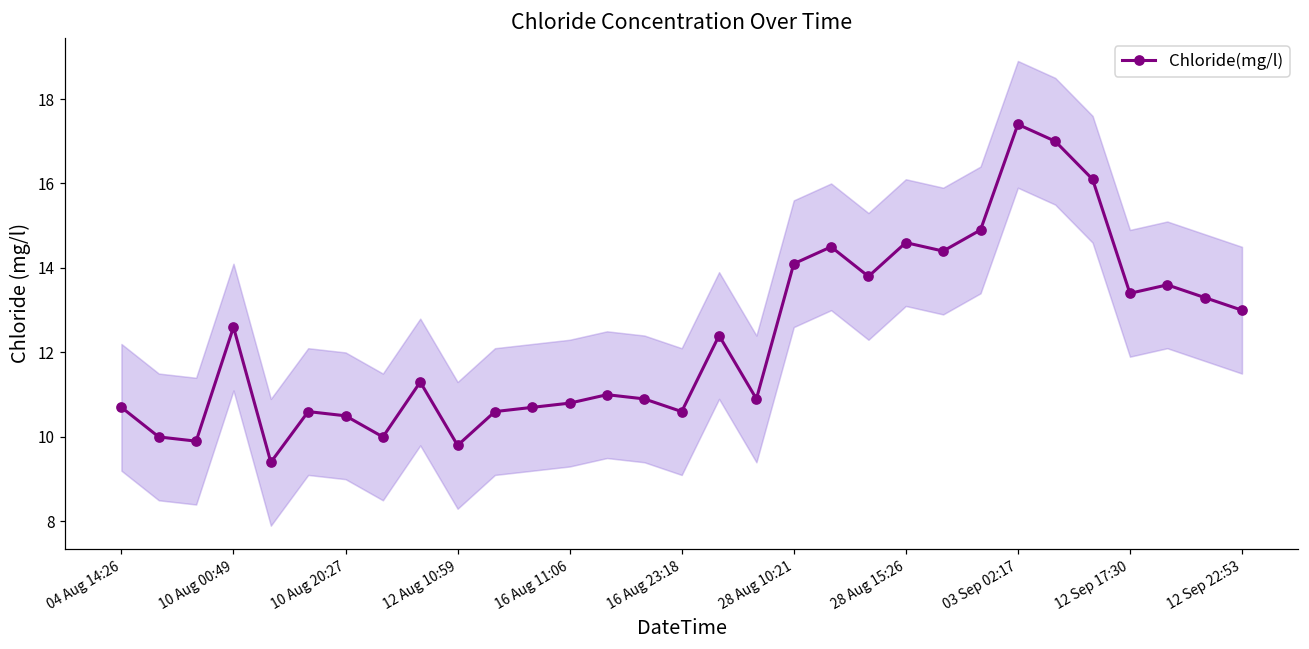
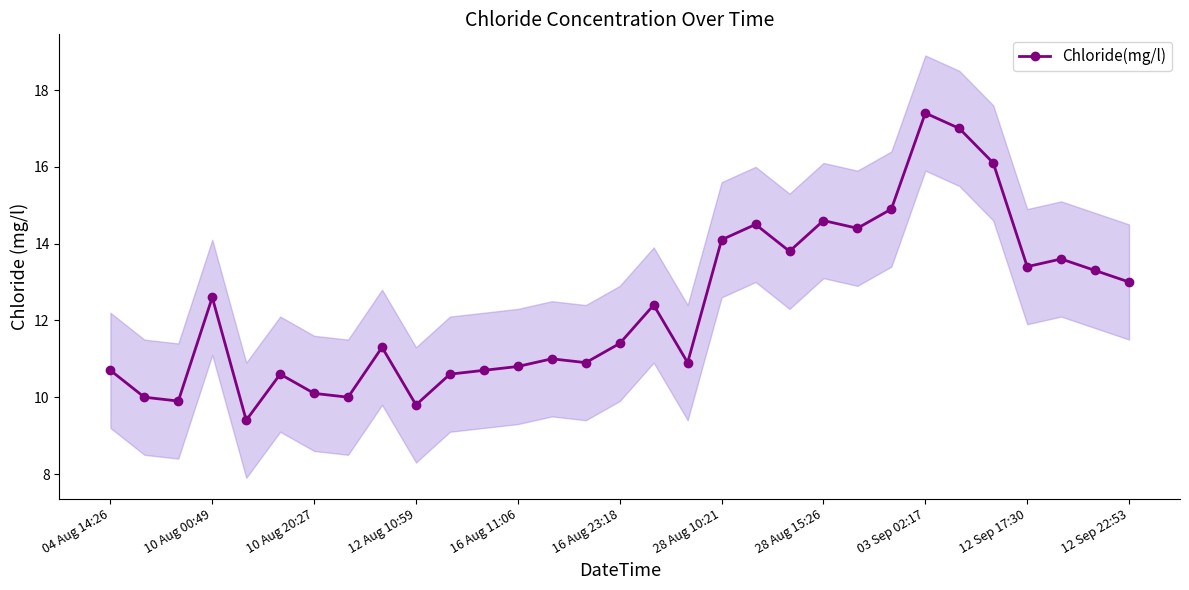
Chloride(mg/l), 10 Aug 20:27: 10.5 -> 10.1
Chloride(mg/l), 16 Aug 23:18: 10.6 -> 11.4
